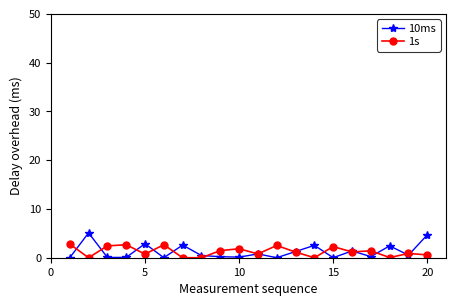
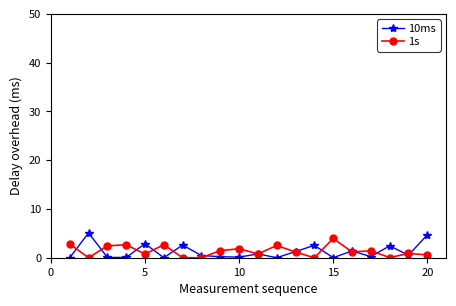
1s, 15: 2 -> 4
